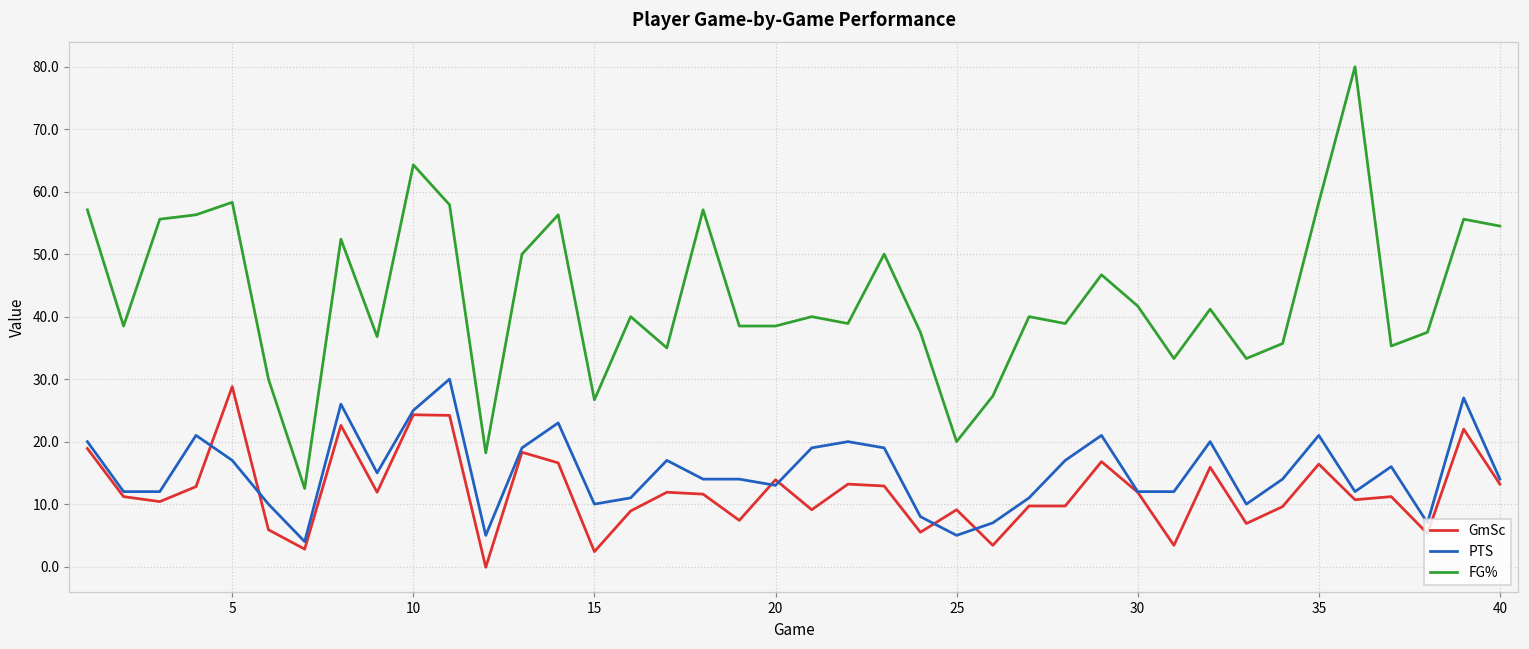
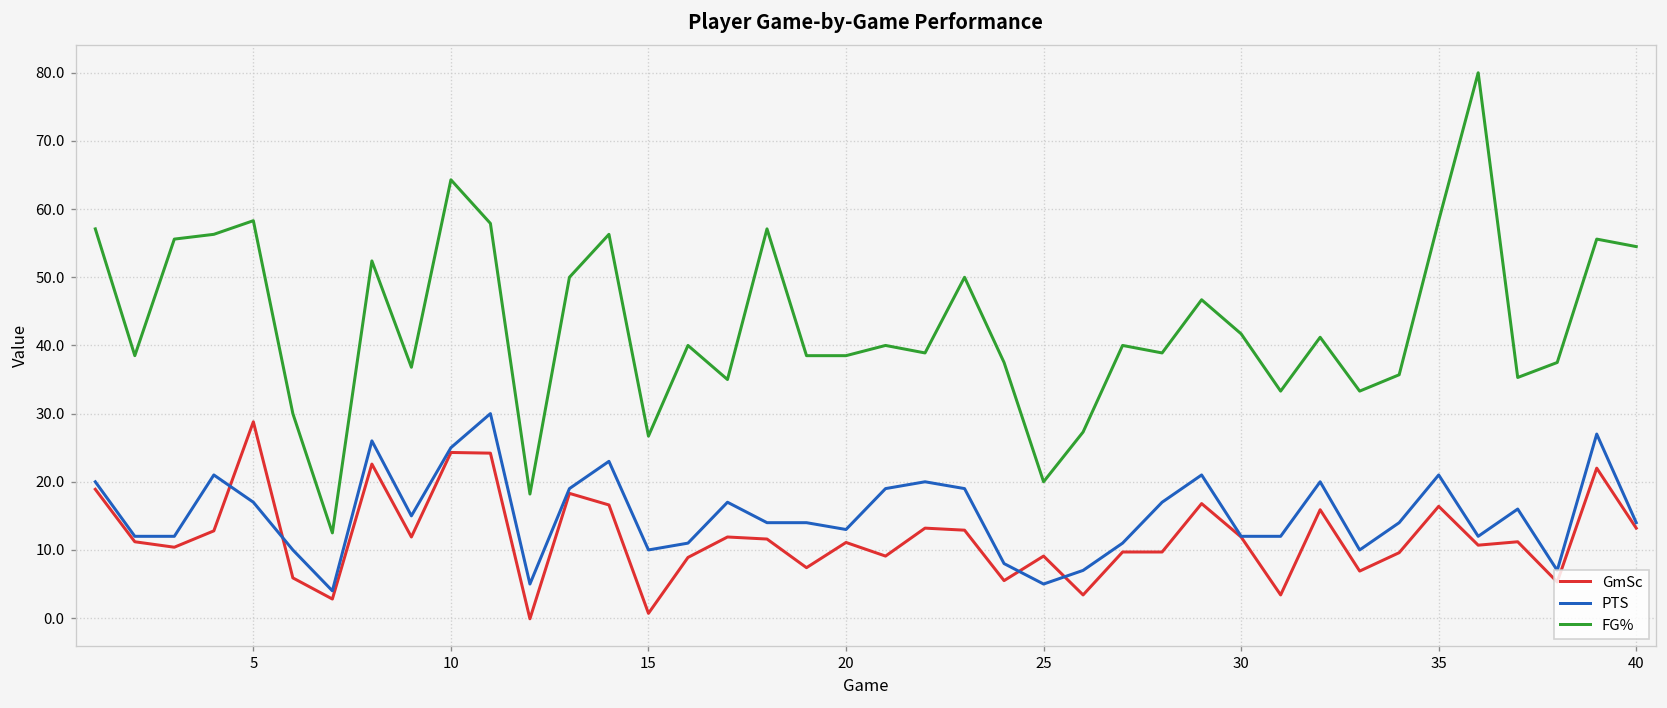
GmSc, 15: 2 -> 1
GmSc, 20: 14 -> 11
